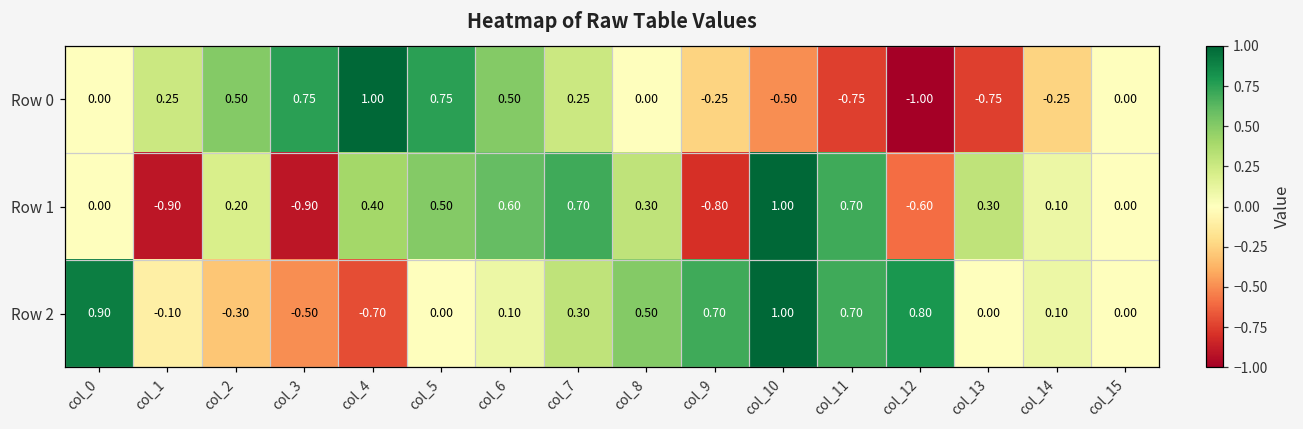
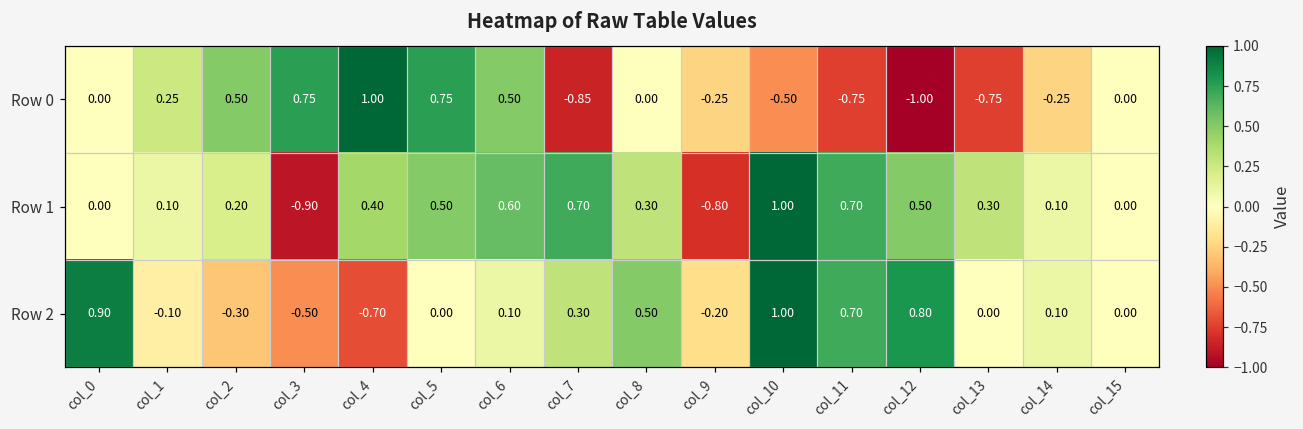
Row 0, col_7: 0.25 -> -0.85
Row 1, col_1: -0.90 -> 0.10
Row 1, col_12: -0.60 -> 0.50
Row 2, col_9: 0.70 -> -0.20
